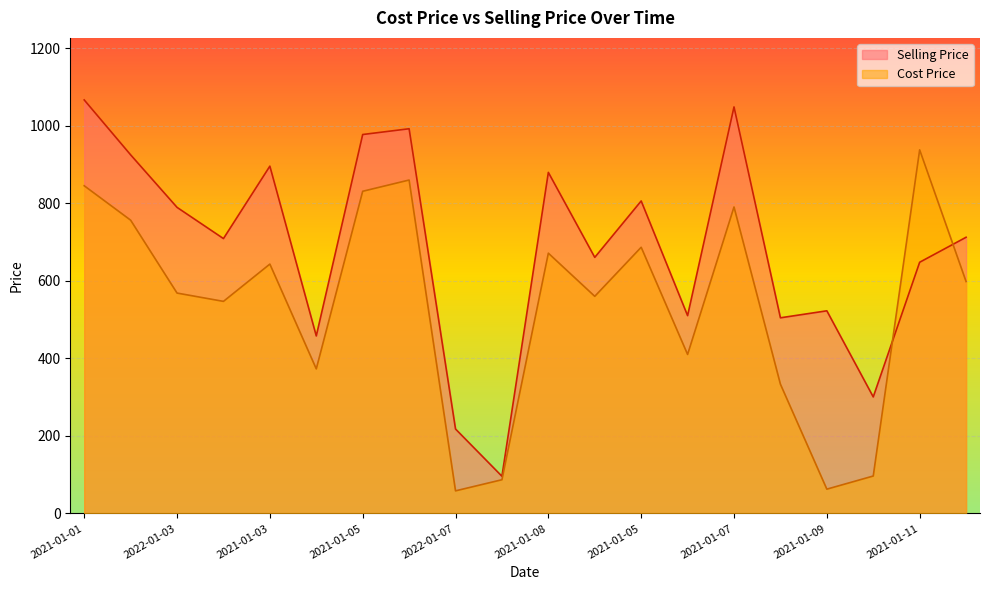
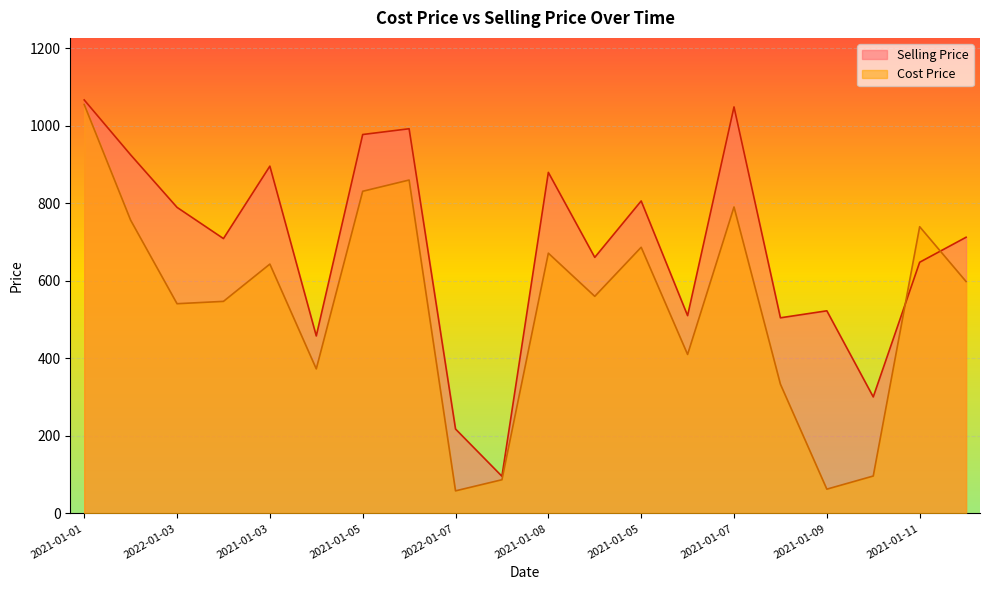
Cost Price, 2021-01-01: 850 -> 1060
Cost Price, 2022-01-03: 570 -> 540
Cost Price, 2021-01-11: 940 -> 740
